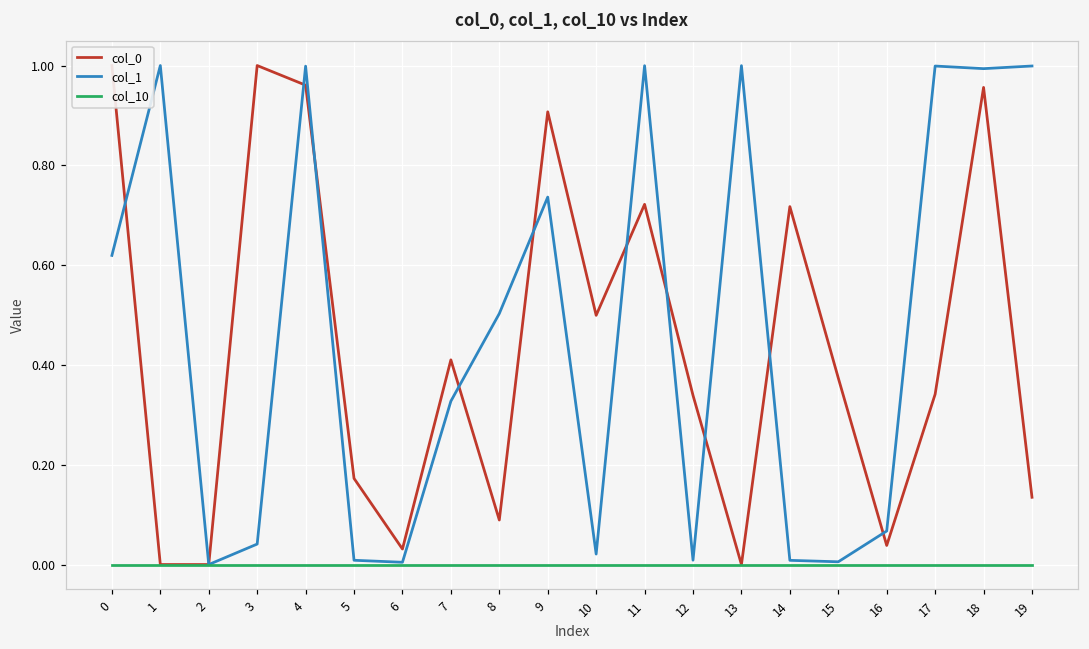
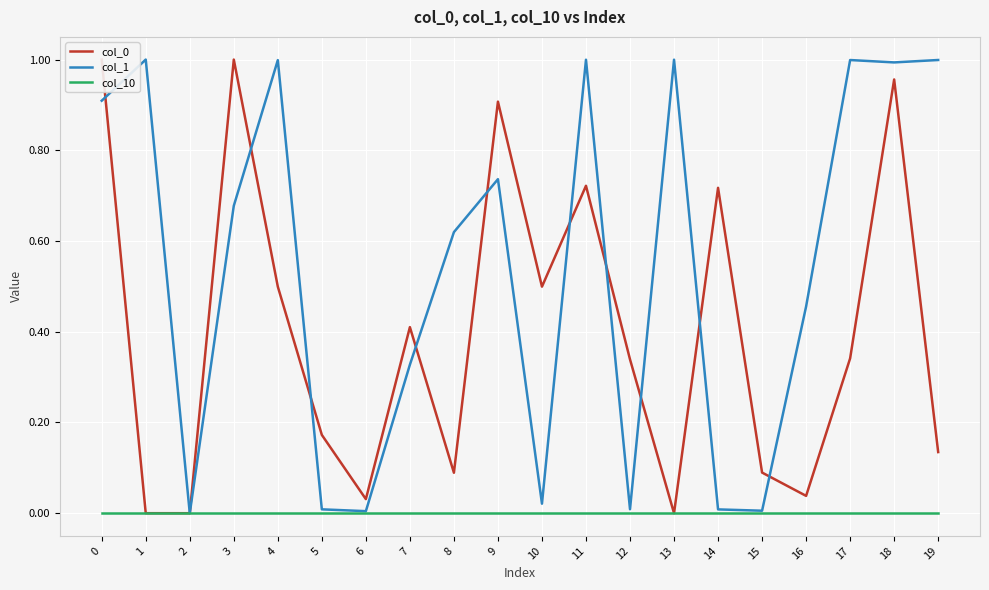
col_1, 0: 0.62 -> 0.91
col_1, 3: 0.04 -> 0.68
col_0, 4: 0.96 -> 0.50
col_1, 8: 0.50 -> 0.62
col_0, 15: 0.37 -> 0.09
col_1, 16: 0.07 -> 0.46
